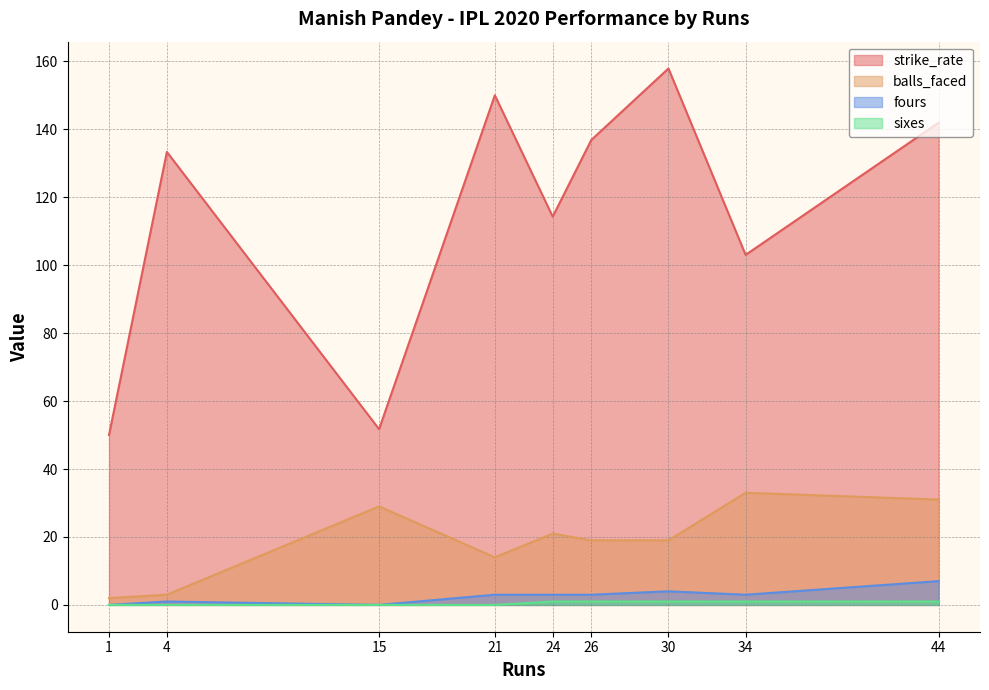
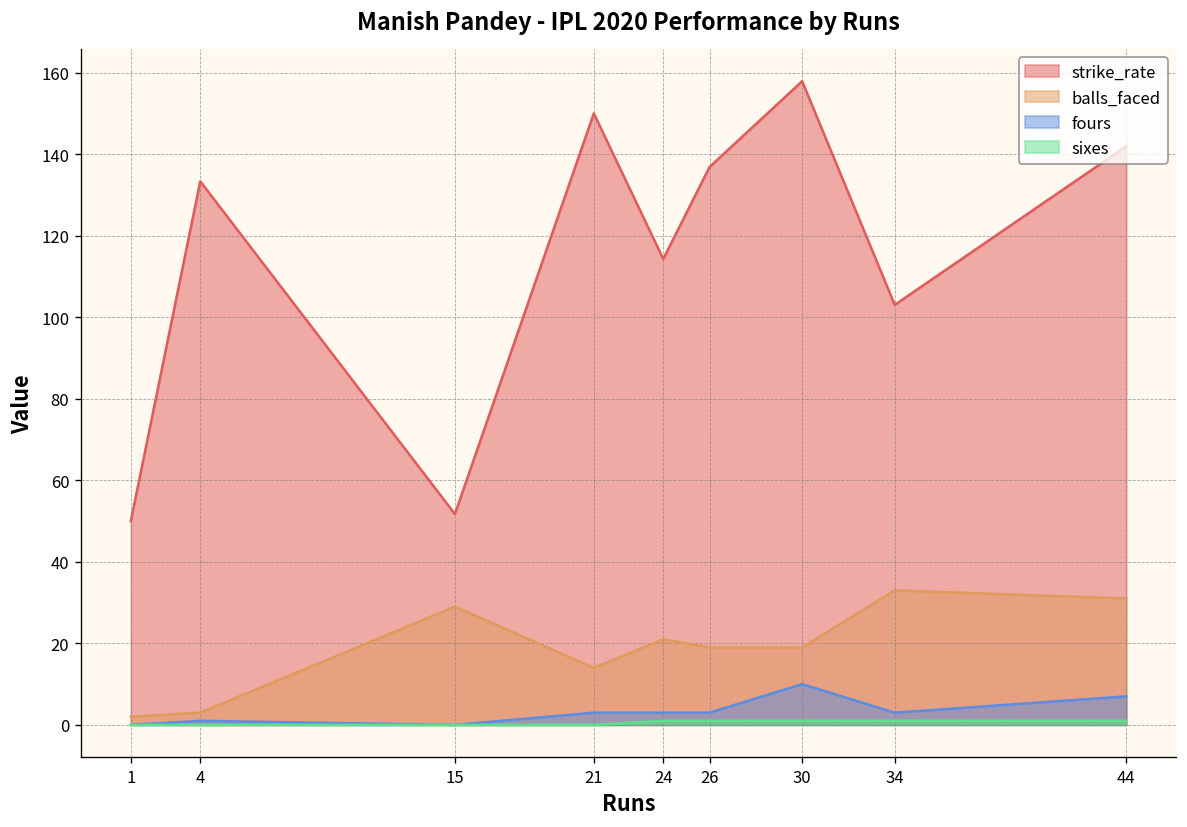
fours, 30: 4 -> 10
